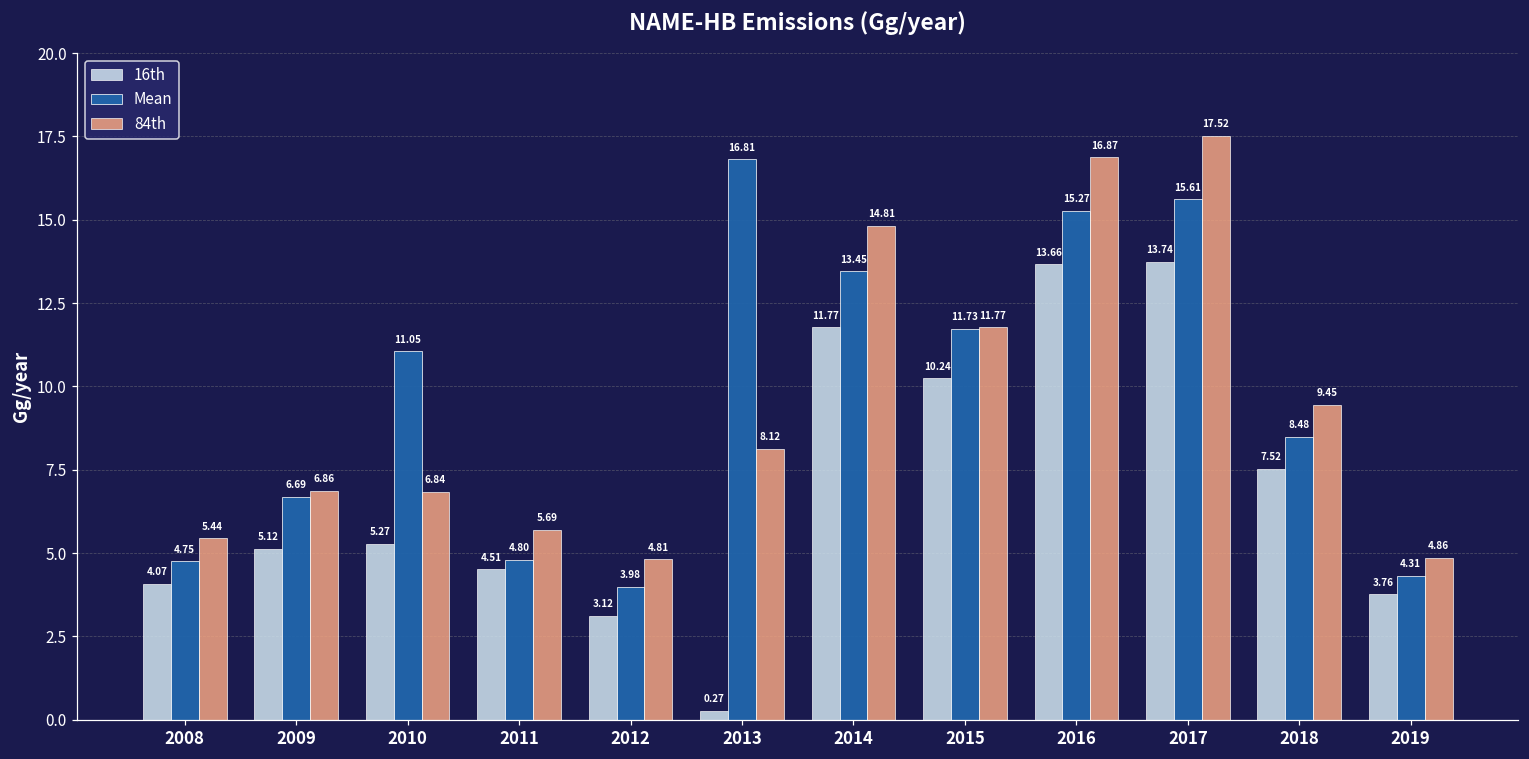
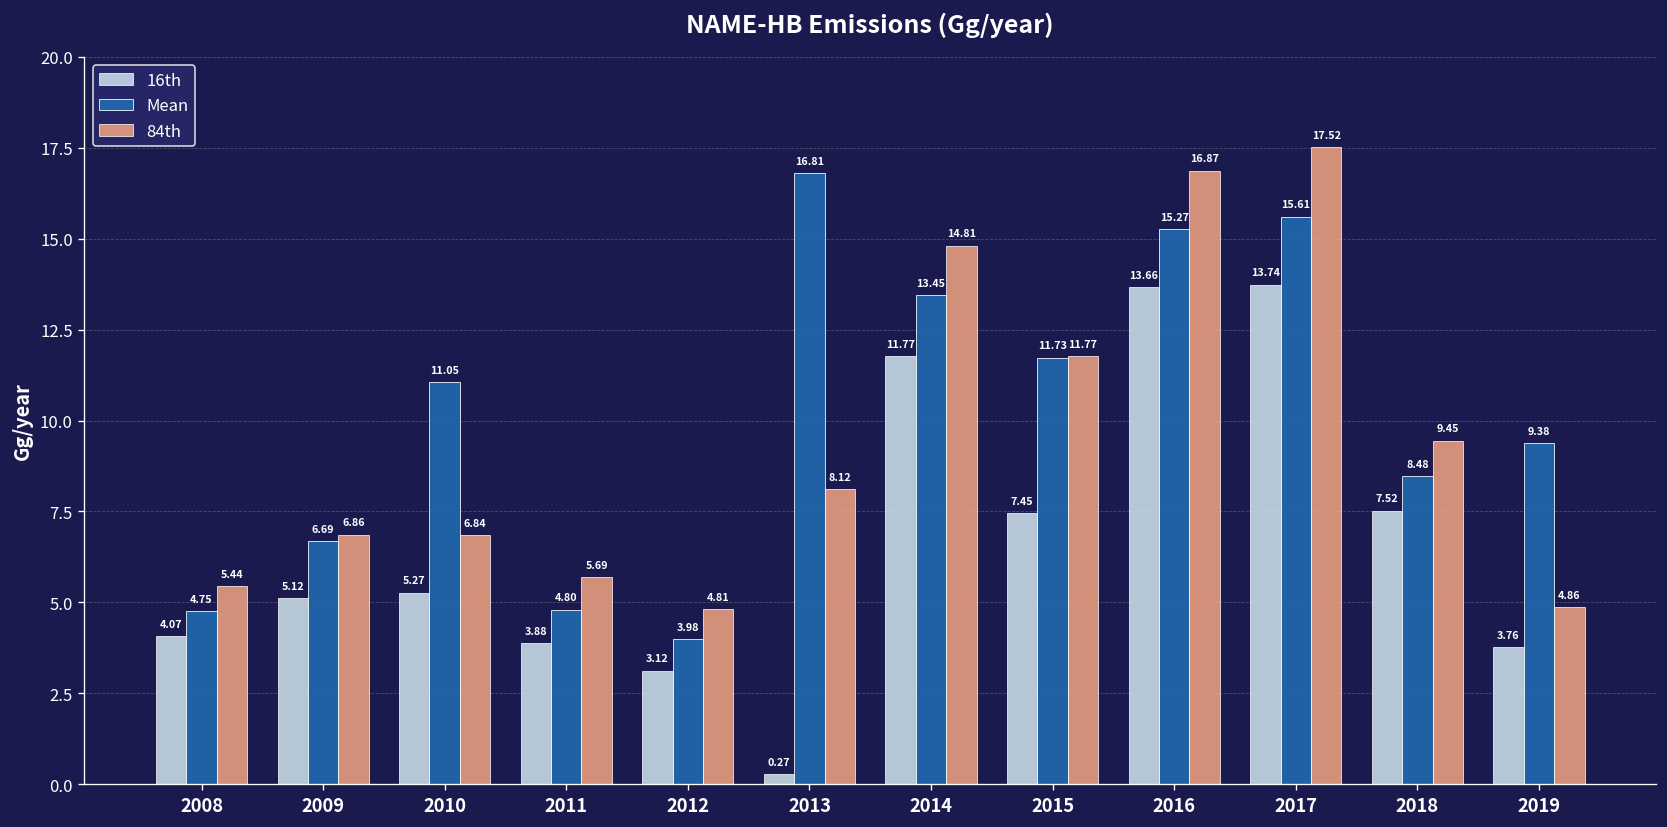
16th, 2011: 4.51 -> 3.88
16th, 2015: 10.24 -> 7.45
Mean, 2019: 4.31 -> 9.38
